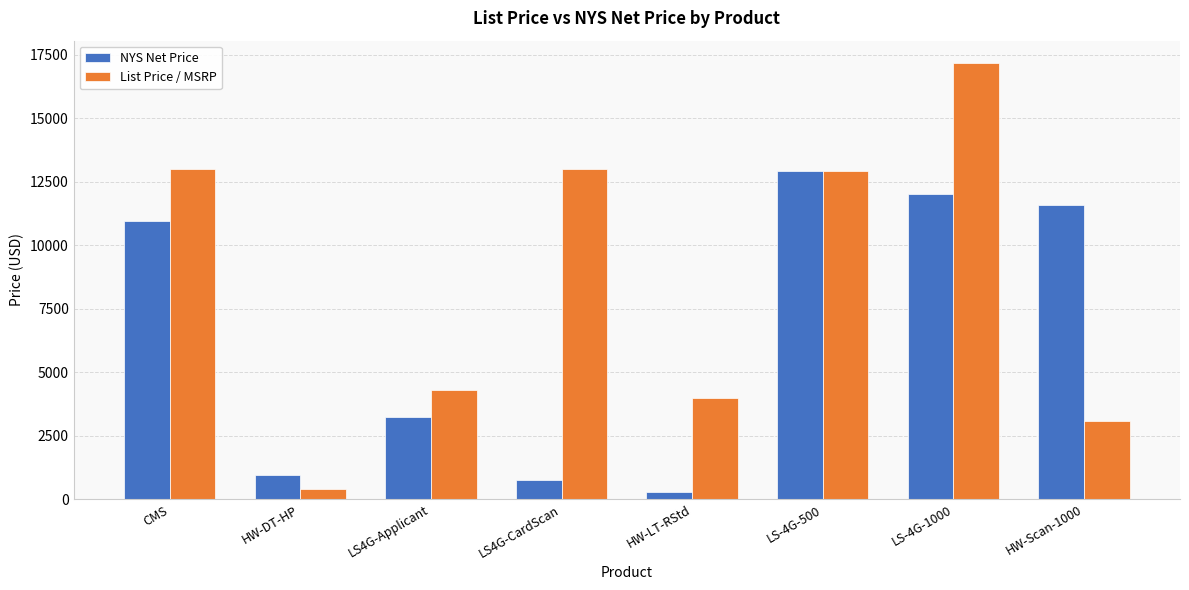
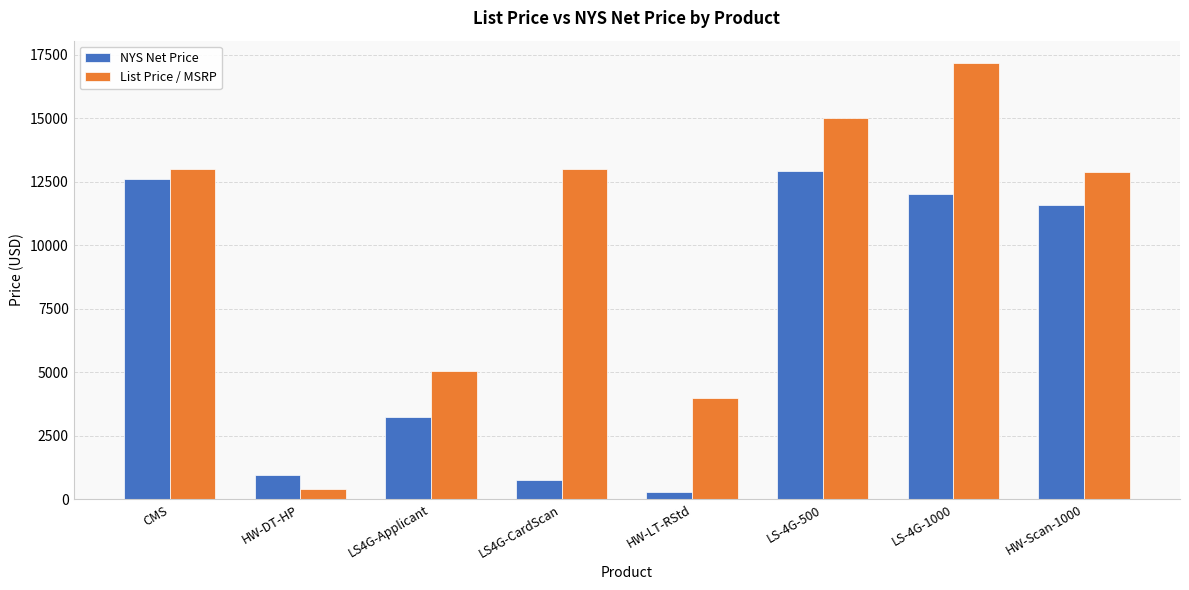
NYS Net Price, CMS: 10900 -> 12600
List Price / MSRP, LS4G-Applicant: 4300 -> 5000
List Price / MSRP, LS-4G-500: 12900 -> 15000
List Price / MSRP, HW-Scan-1000: 3100 -> 12900
